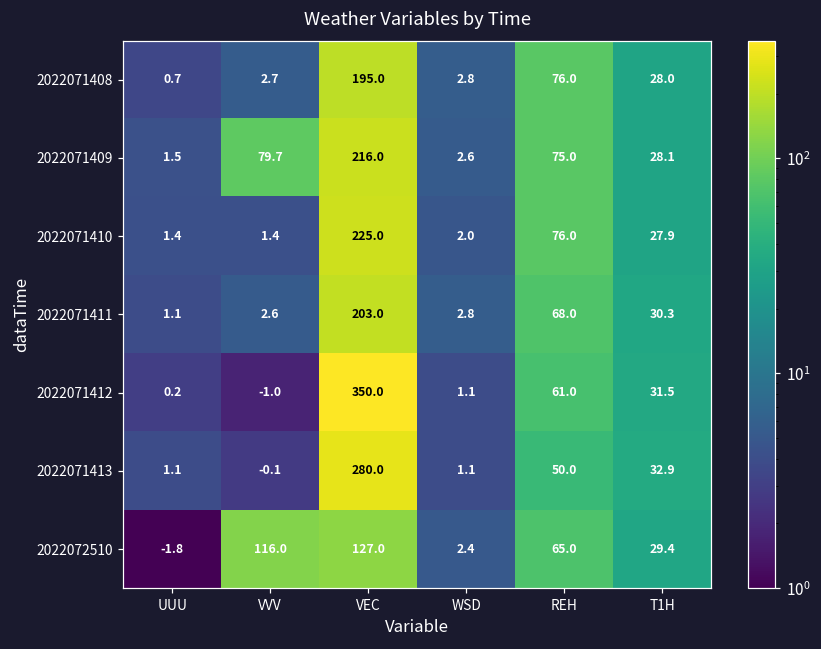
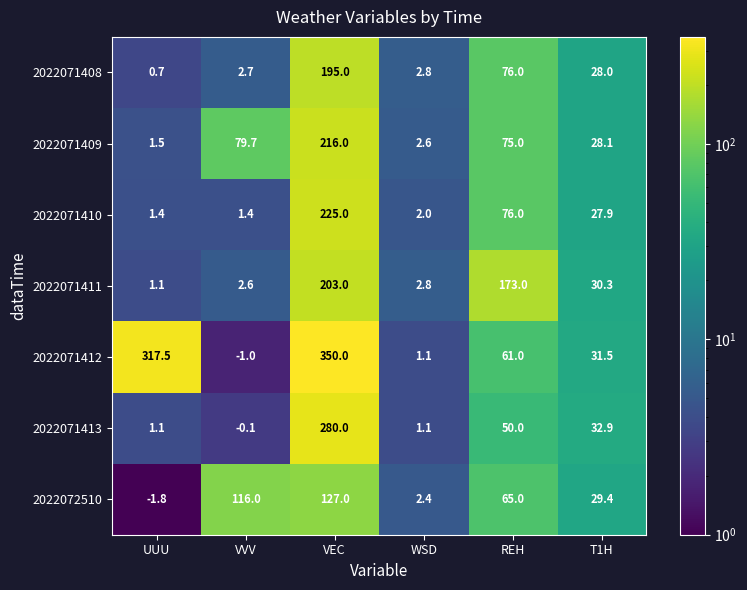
2022071411, REH: 68.0 -> 173.0
2022071412, UUU: 0.2 -> 317.5
